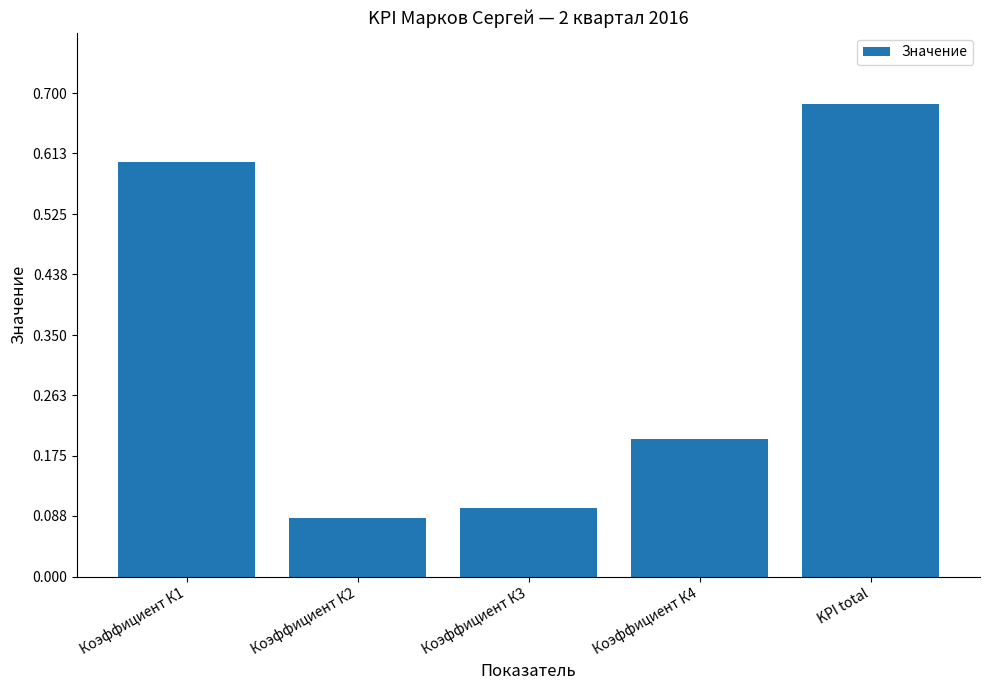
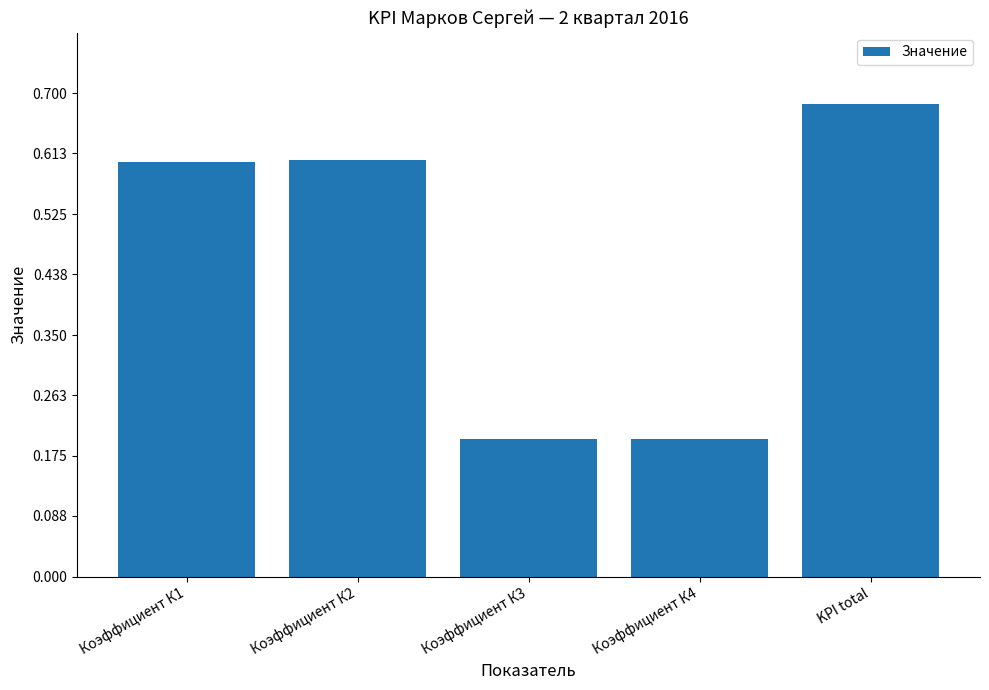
Коэффициент К2: 0.09 -> 0.60
Коэффициент К3: 0.1 -> 0.2
